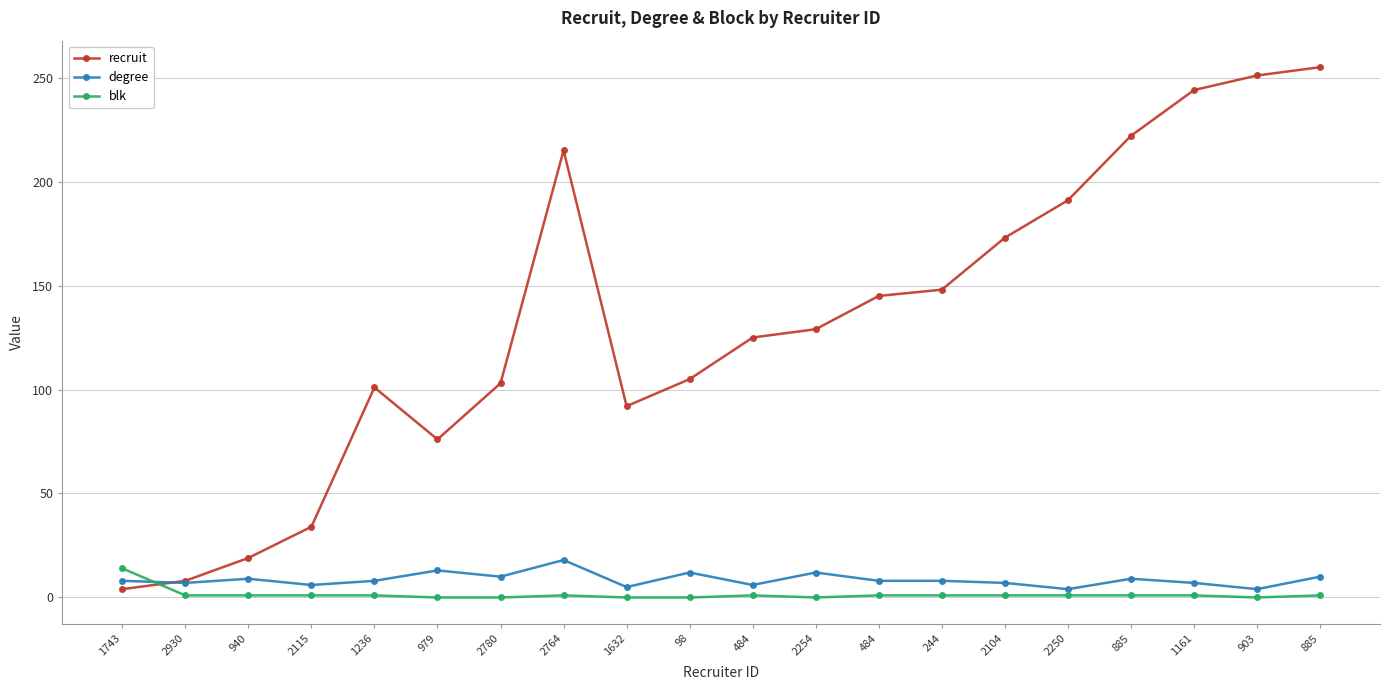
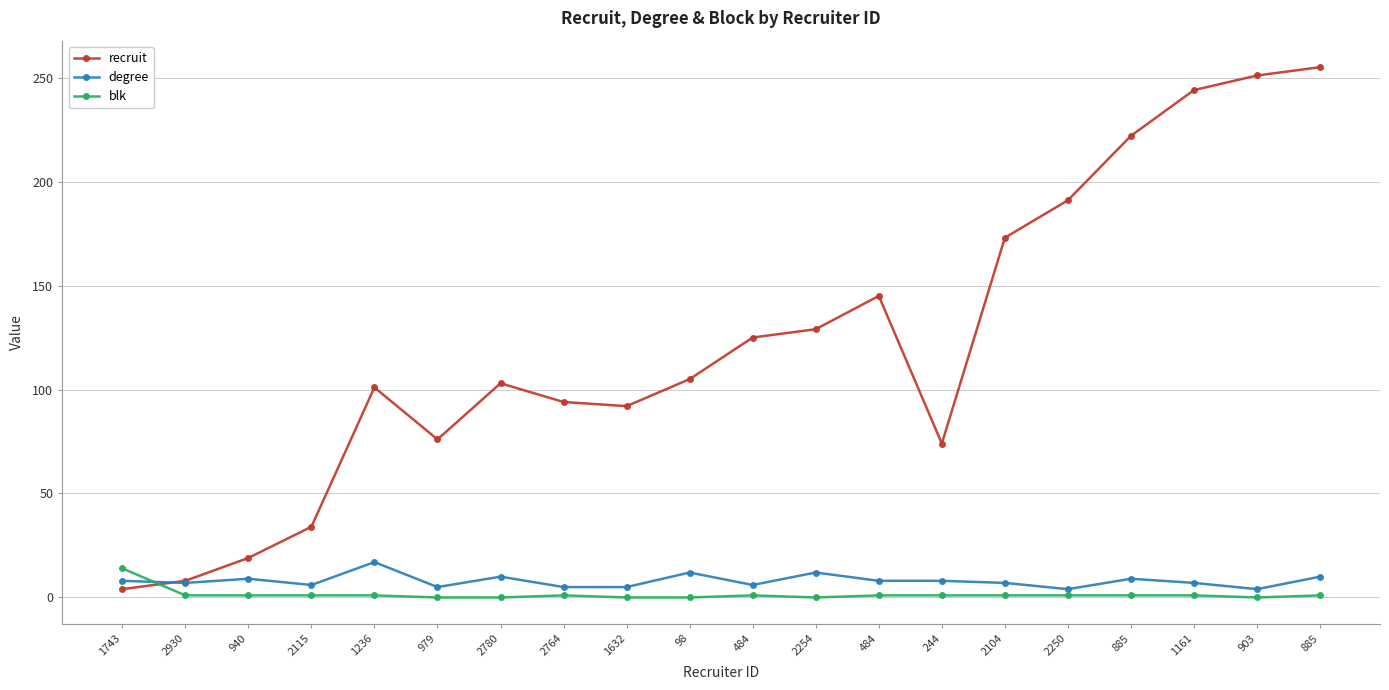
degree, 1236: 8 -> 17
degree, 979: 13 -> 5
recruit, 2764: 215 -> 94
degree, 2764: 18 -> 5
recruit, 244: 148 -> 74
